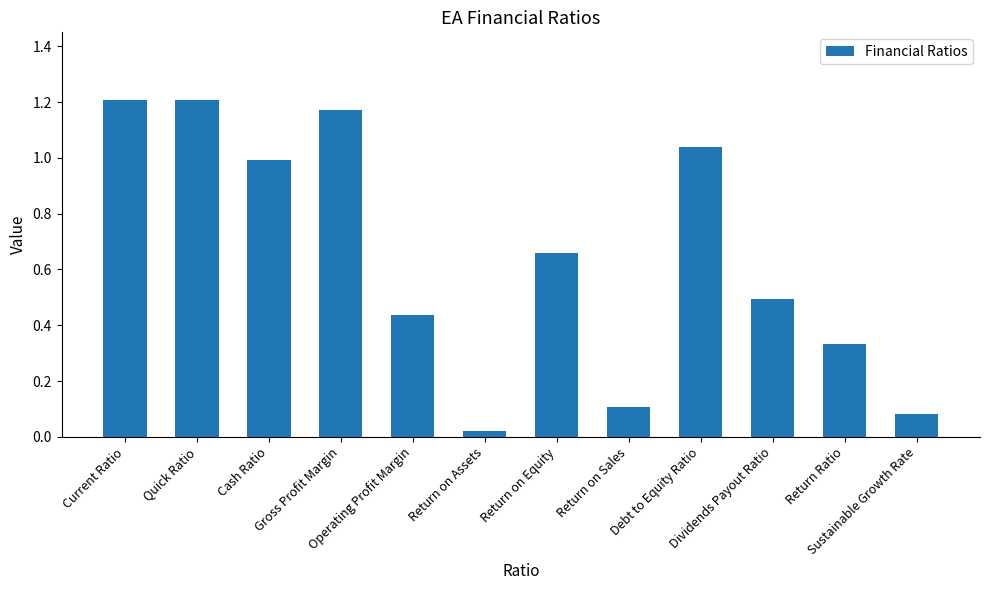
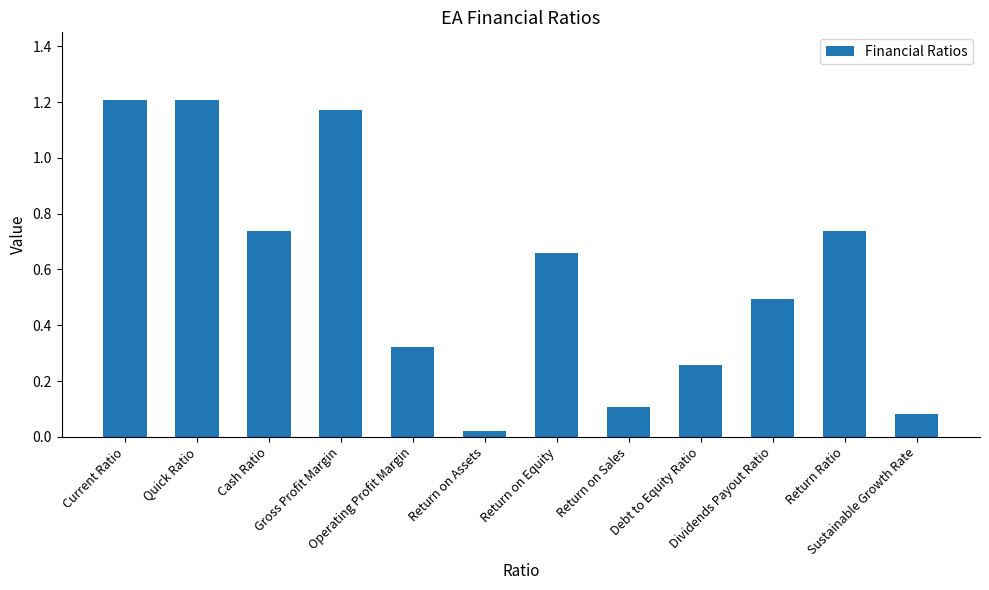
Cash Ratio: 0.99 -> 0.74
Operating Profit Margin: 0.44 -> 0.32
Debt to Equity Ratio: 1.04 -> 0.26
Return Ratio: 0.33 -> 0.74
